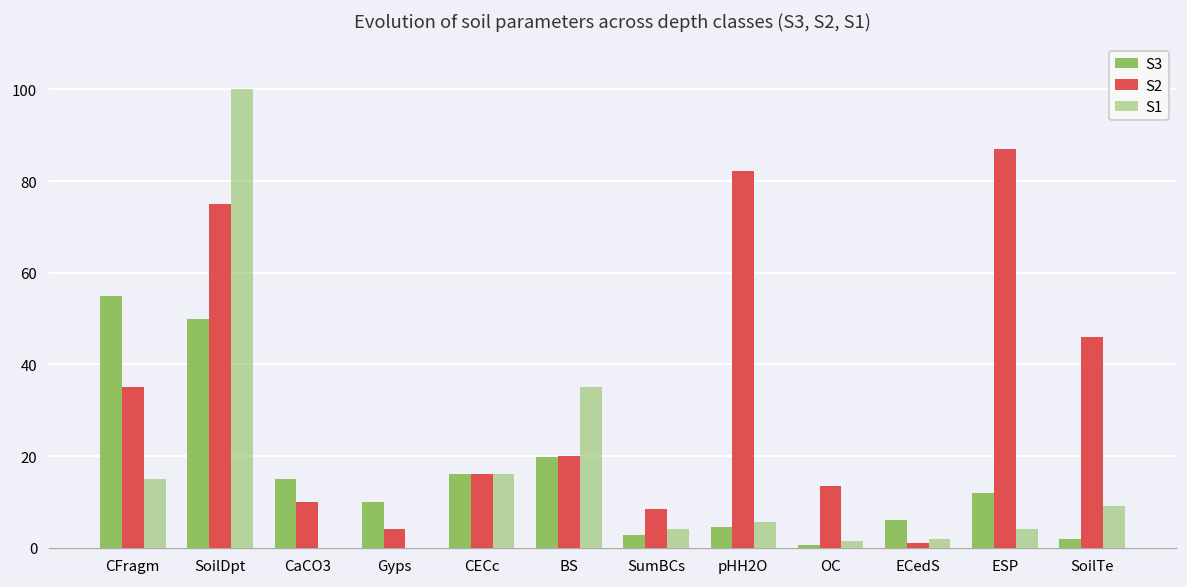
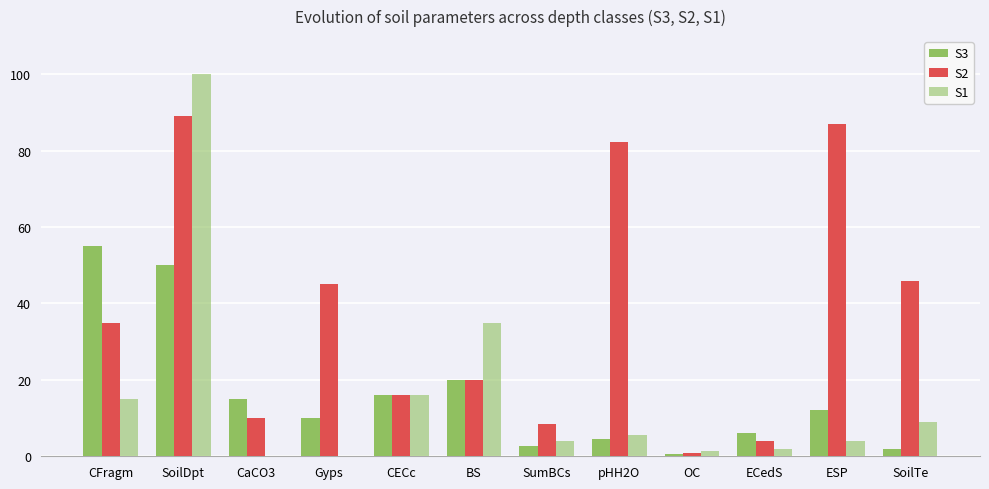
S2, SoilDpt: 75 -> 89
S2, Gyps: 4 -> 45
S2, OC: 14 -> 1
S2, ECedS: 1 -> 4
